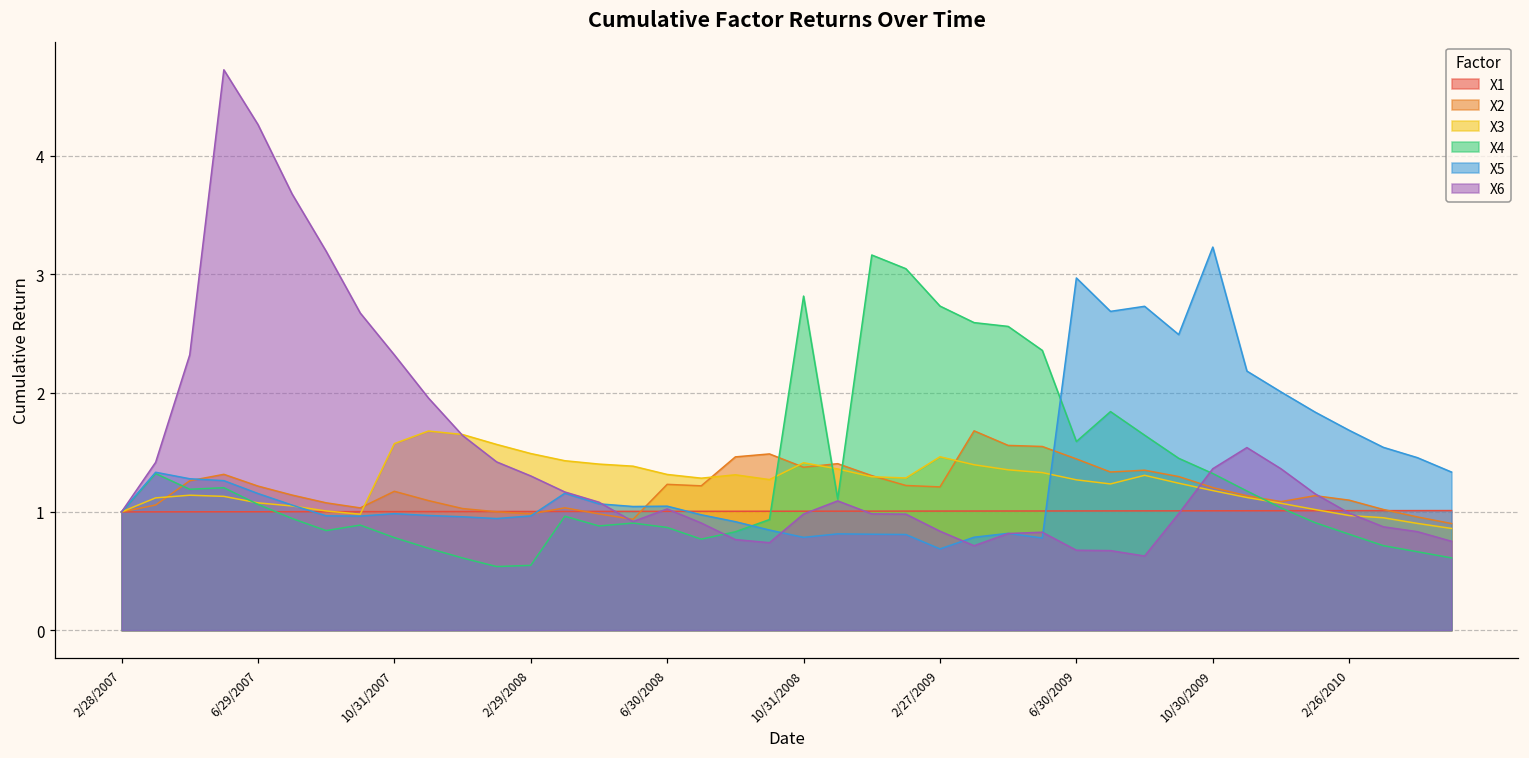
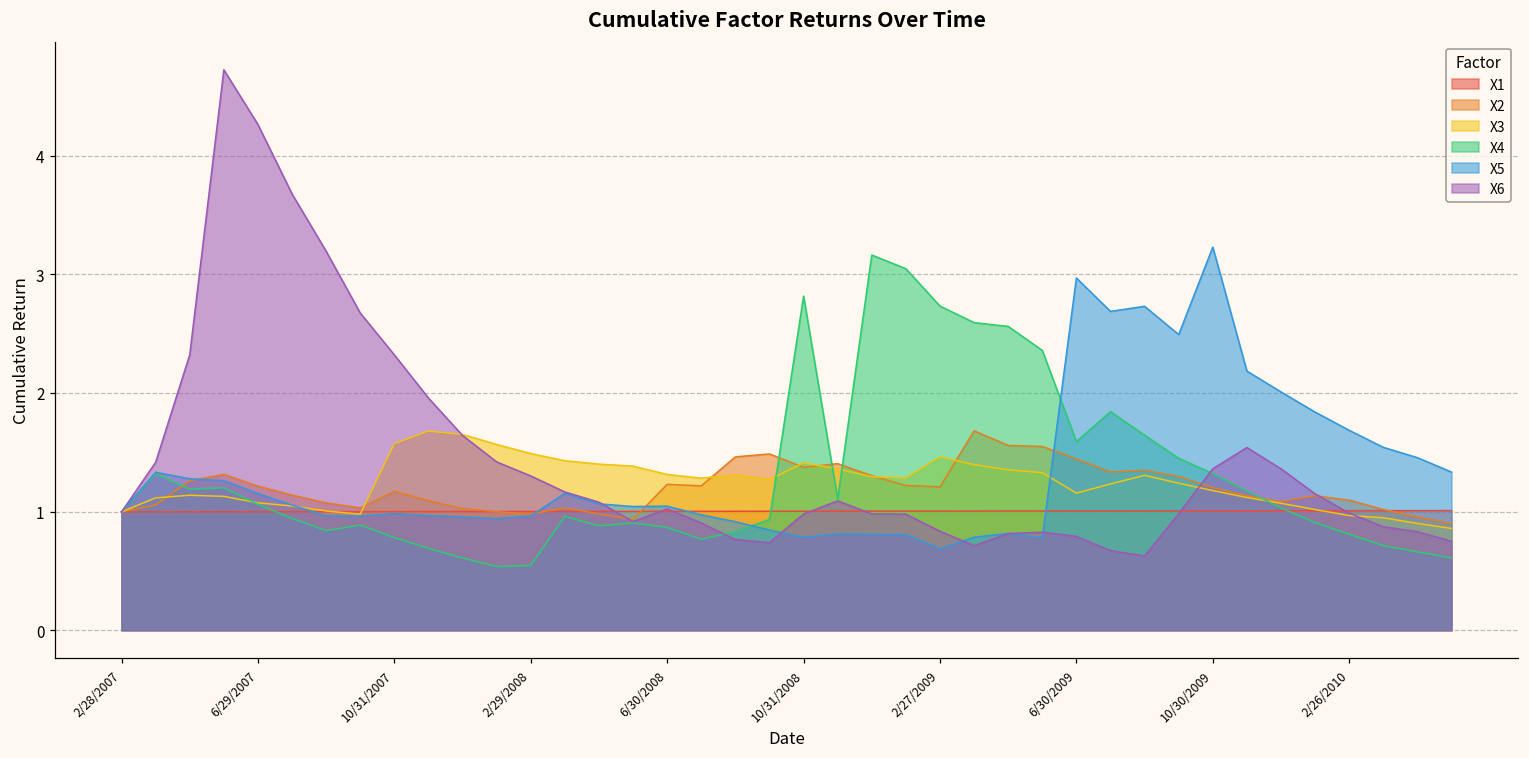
X3, 6/30/2009: 1.27 -> 1.15
X6, 6/30/2009: 0.67 -> 0.79
